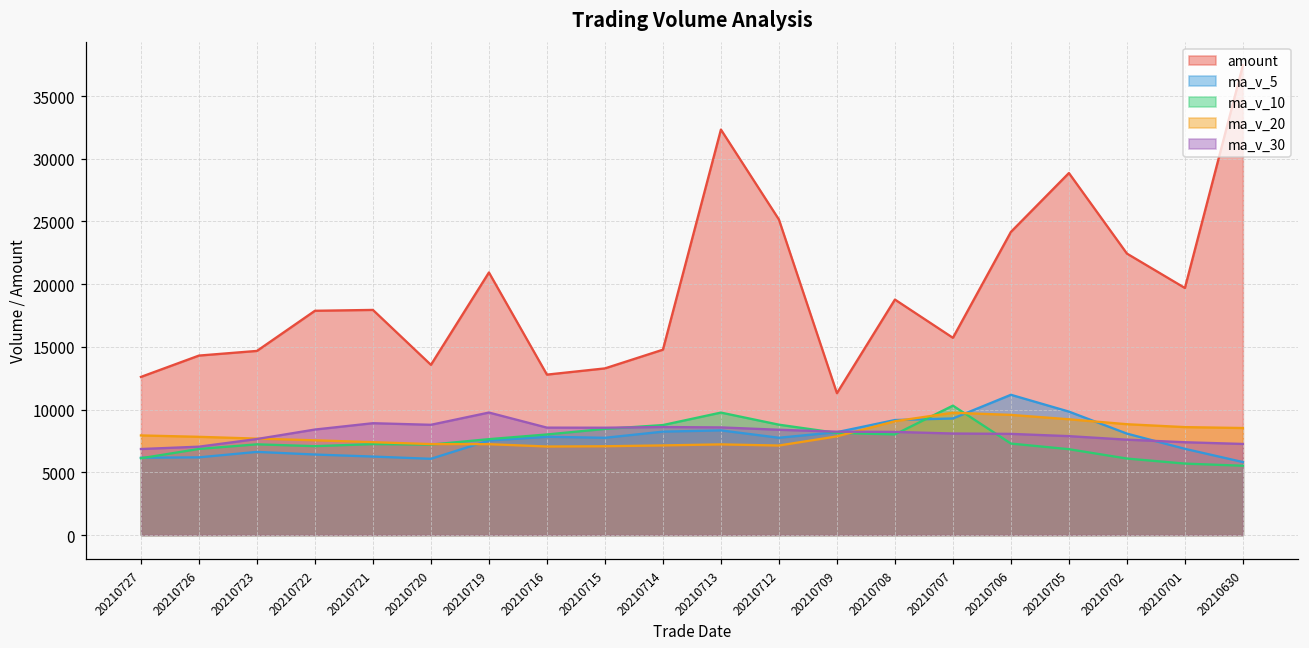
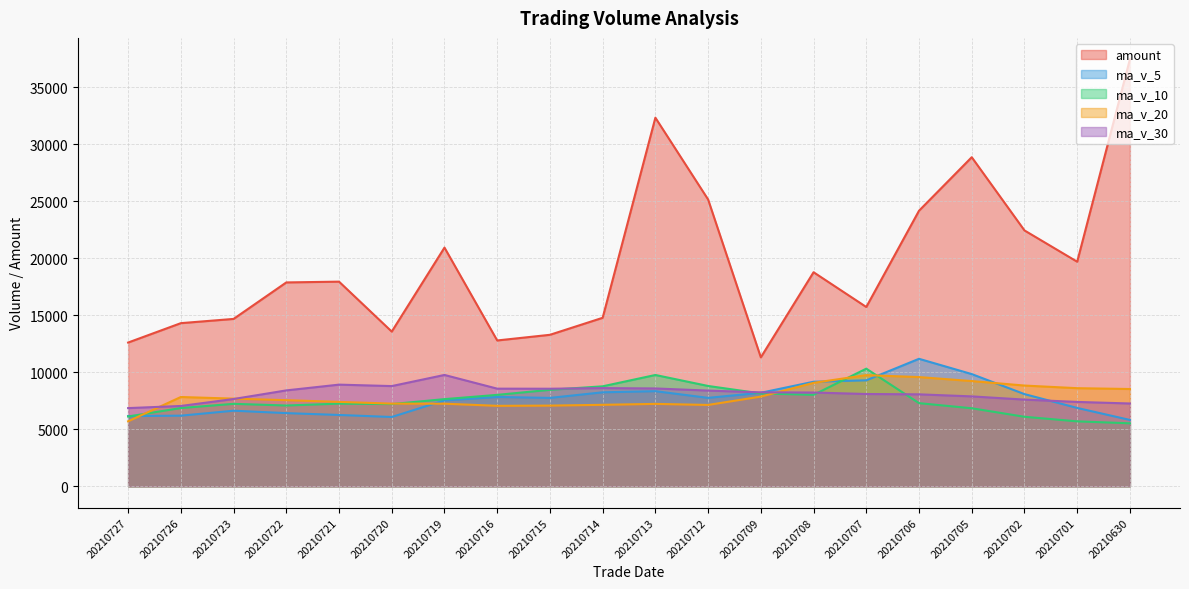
ma_v_20, 20210727: 7900 -> 5700
